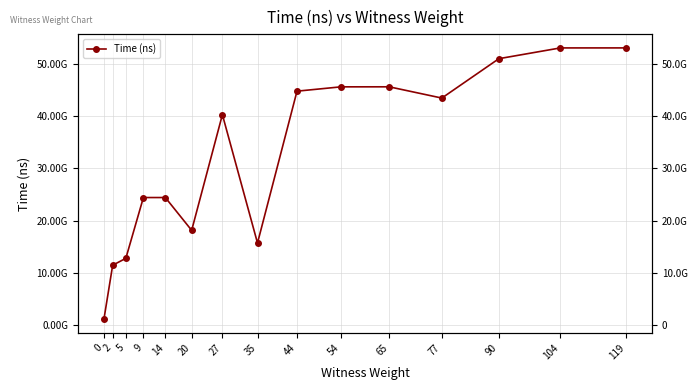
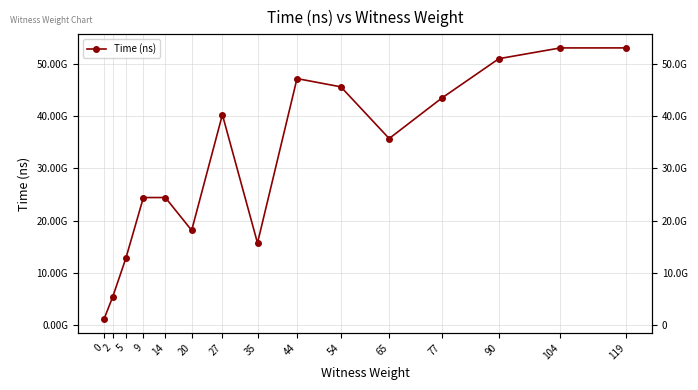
2: 11000000000 -> 5000000000
44: 45000000000 -> 47000000000
65: 46000000000 -> 36000000000
